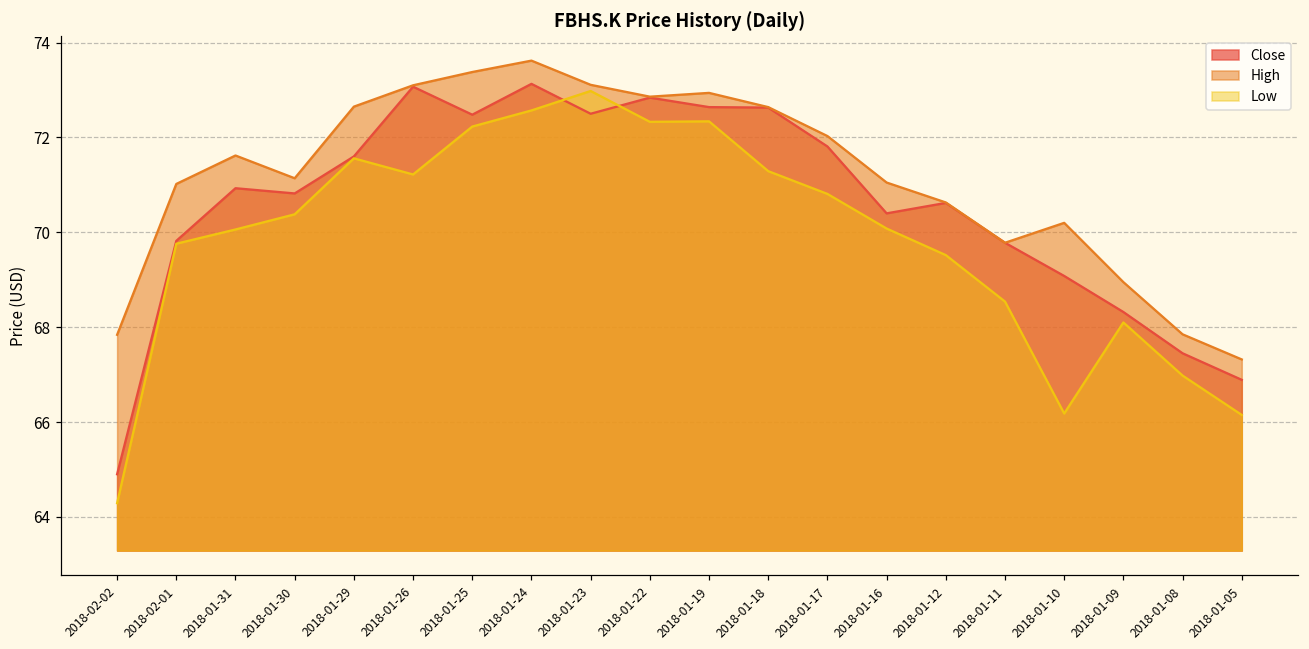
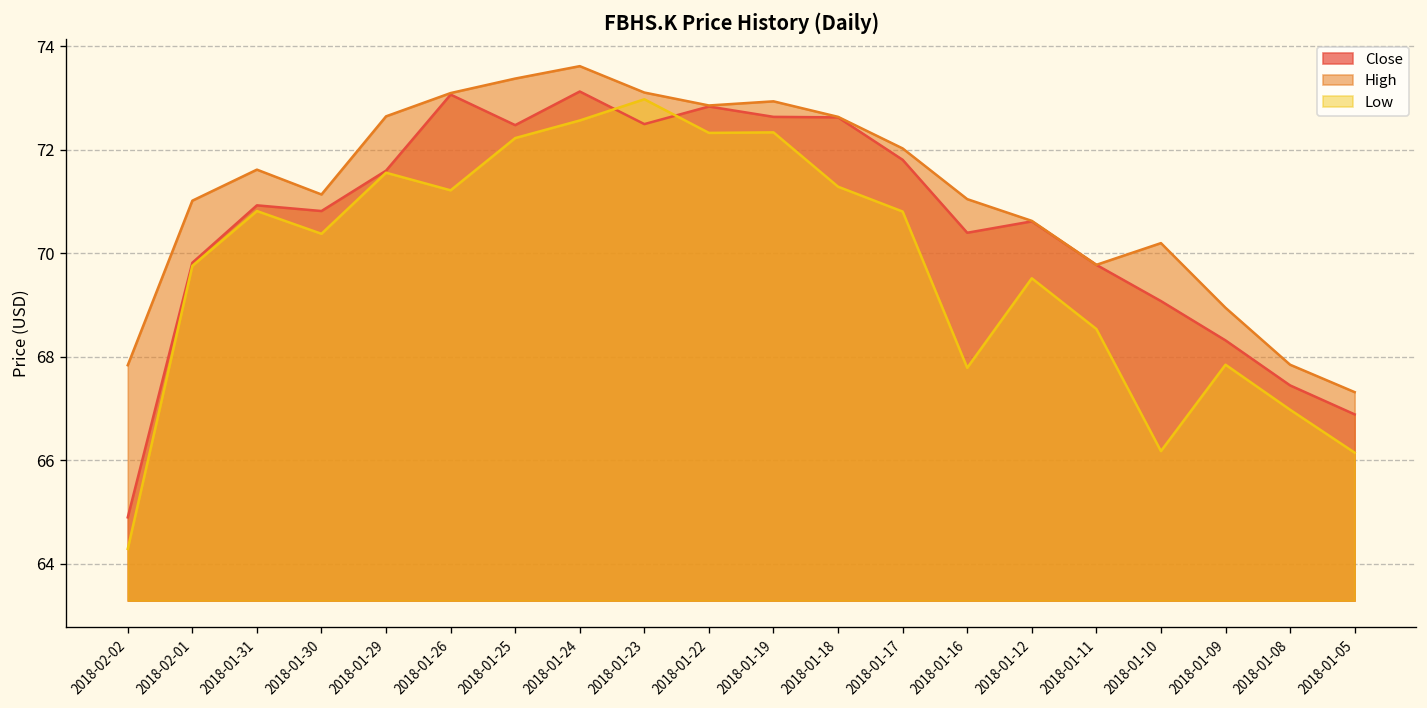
Low, 2018-01-31: 70.1 -> 70.8
Low, 2018-01-16: 70.1 -> 67.8
Low, 2018-01-09: 68.1 -> 67.9
